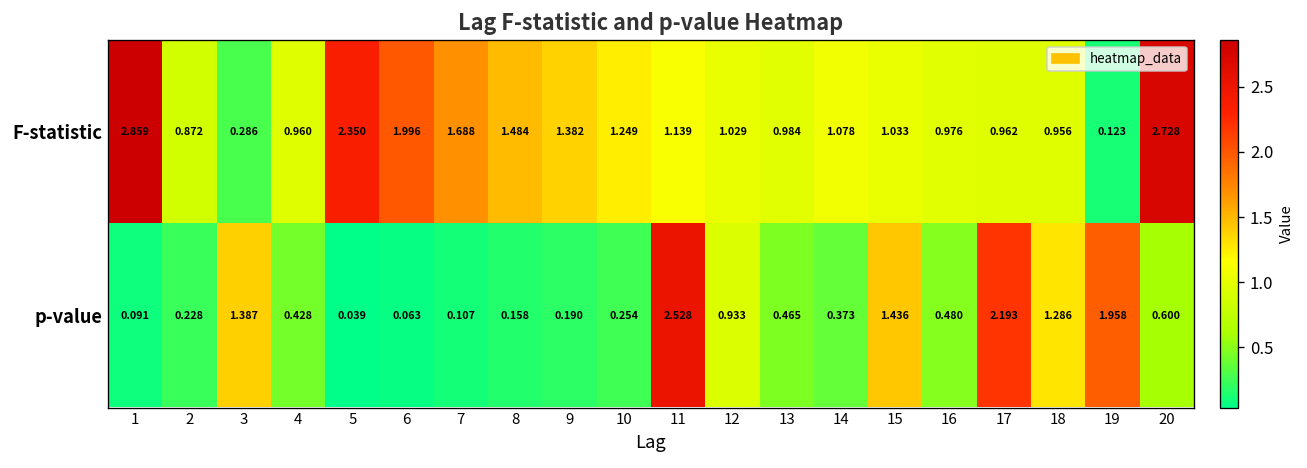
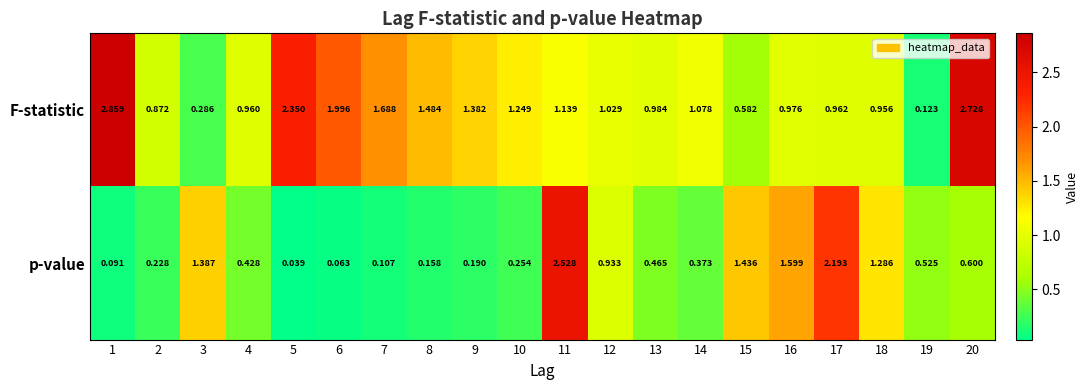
F-statistic, 15: 1.033 -> 0.582
p-value, 16: 0.480 -> 1.599
p-value, 19: 1.958 -> 0.525
